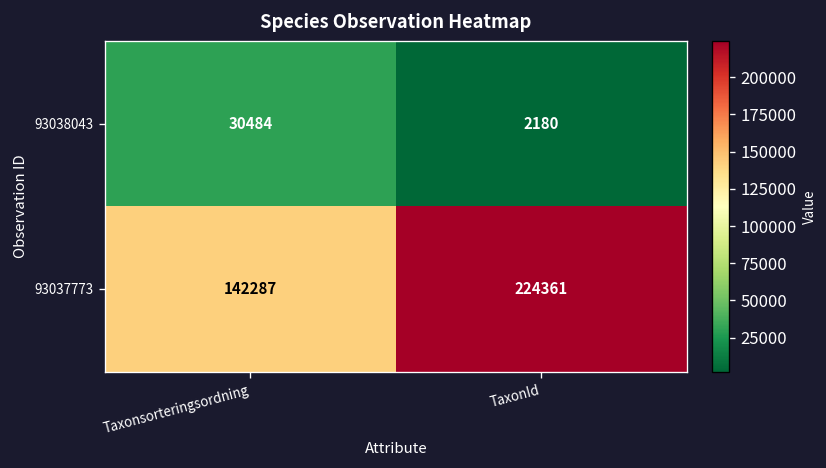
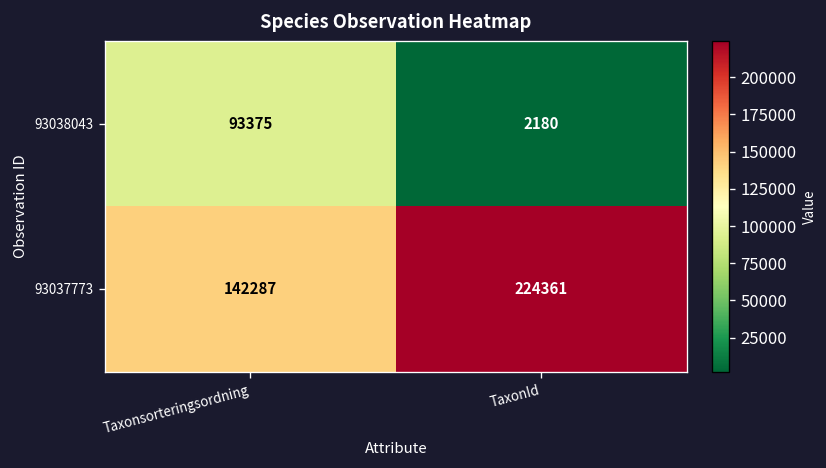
93038043, Taxonsorteringsordning: 30484 -> 93375
